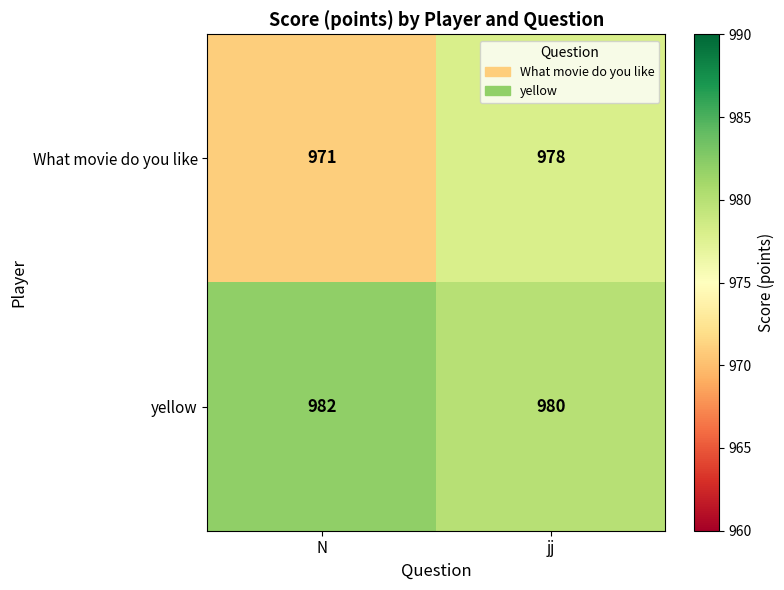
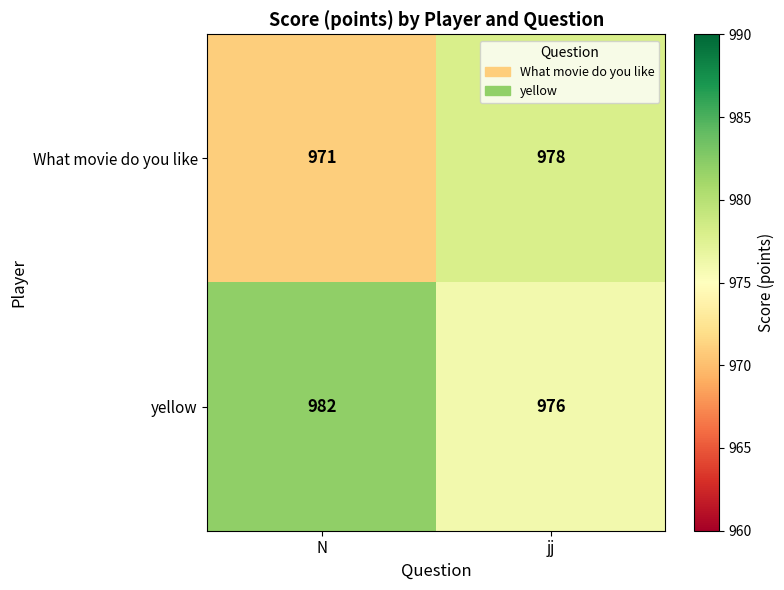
yellow, jj: 980 -> 976
